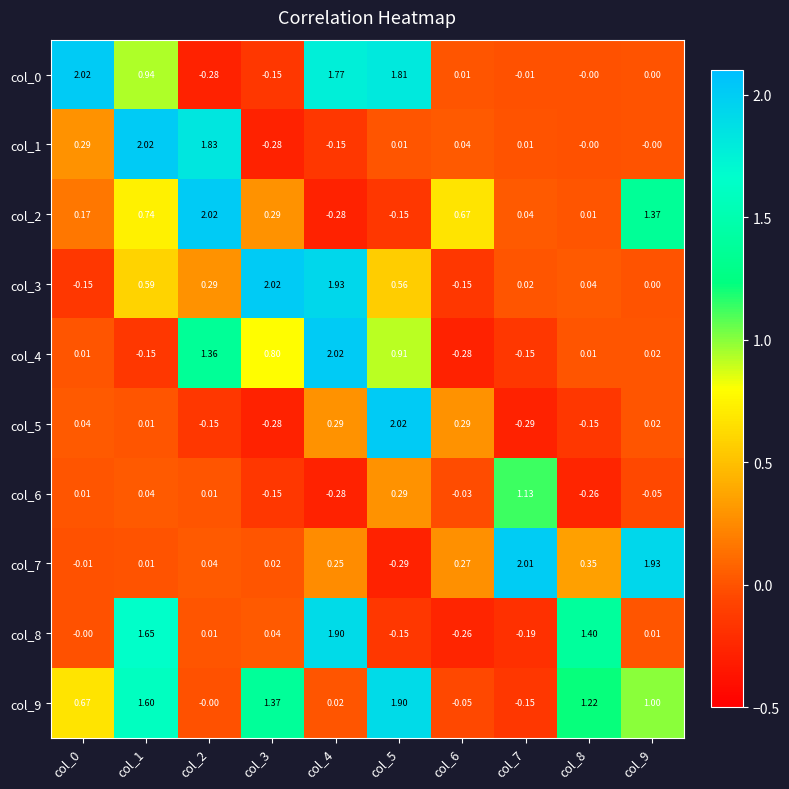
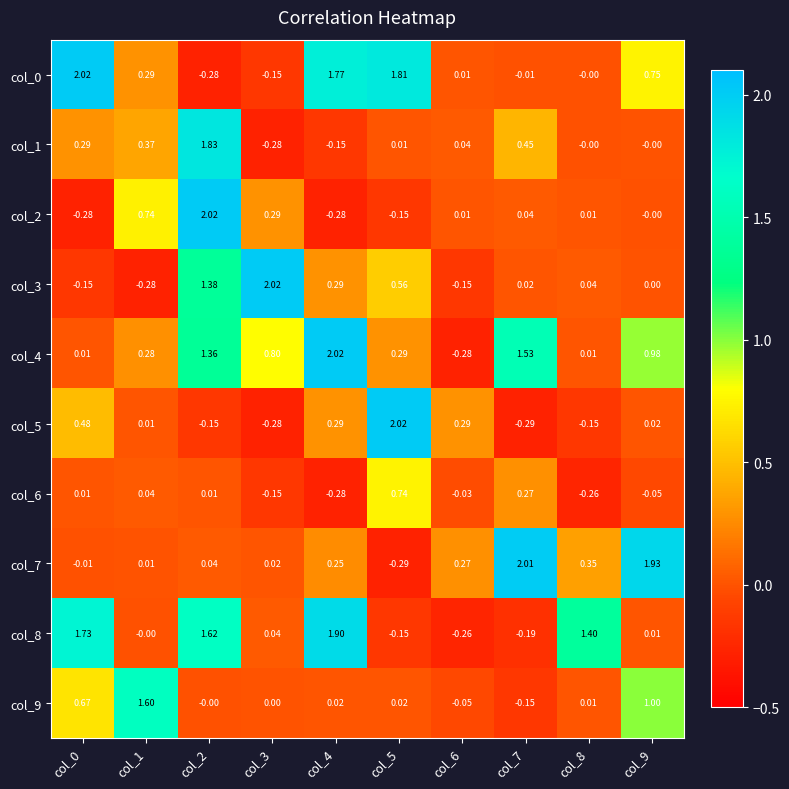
col_0, col_1: 0.94 -> 0.29
col_0, col_9: 0.00 -> 0.75
col_1, col_1: 2.02 -> 0.37
col_1, col_7: 0.01 -> 0.45
col_2, col_0: 0.17 -> -0.28
col_2, col_6: 0.67 -> 0.01
col_2, col_9: 1.37 -> -0.00
col_3, col_1: 0.59 -> -0.28
col_3, col_2: 0.29 -> 1.38
col_3, col_4: 1.93 -> 0.29
col_4, col_1: -0.15 -> 0.28
col_4, col_5: 0.91 -> 0.29
col_4, col_7: -0.15 -> 1.53
col_4, col_9: 0.02 -> 0.98
col_5, col_0: 0.04 -> 0.48
col_6, col_5: 0.29 -> 0.74
col_6, col_7: 1.13 -> 0.27
col_8, col_0: -0.00 -> 1.73
col_8, col_1: 1.65 -> -0.00
col_8, col_2: 0.01 -> 1.62
col_9, col_3: 1.37 -> 0.00
col_9, col_5: 1.90 -> 0.02
col_9, col_8: 1.22 -> 0.01
